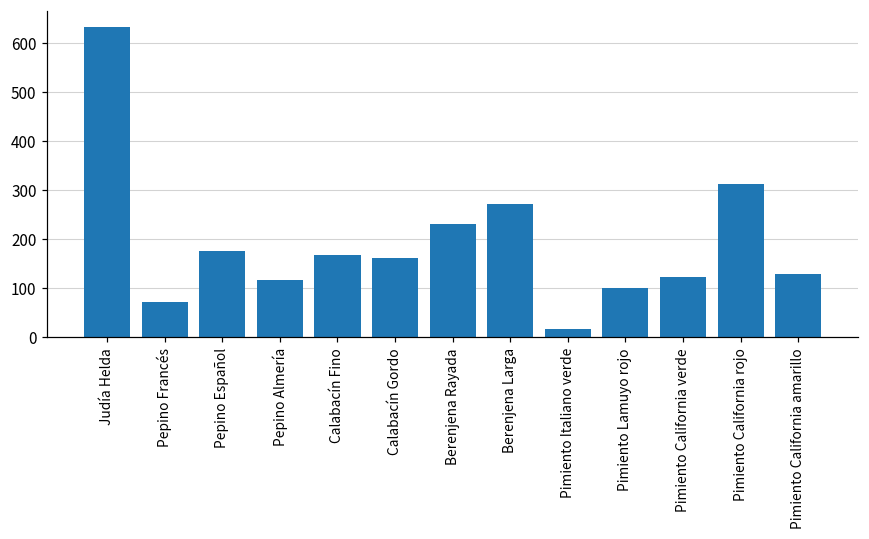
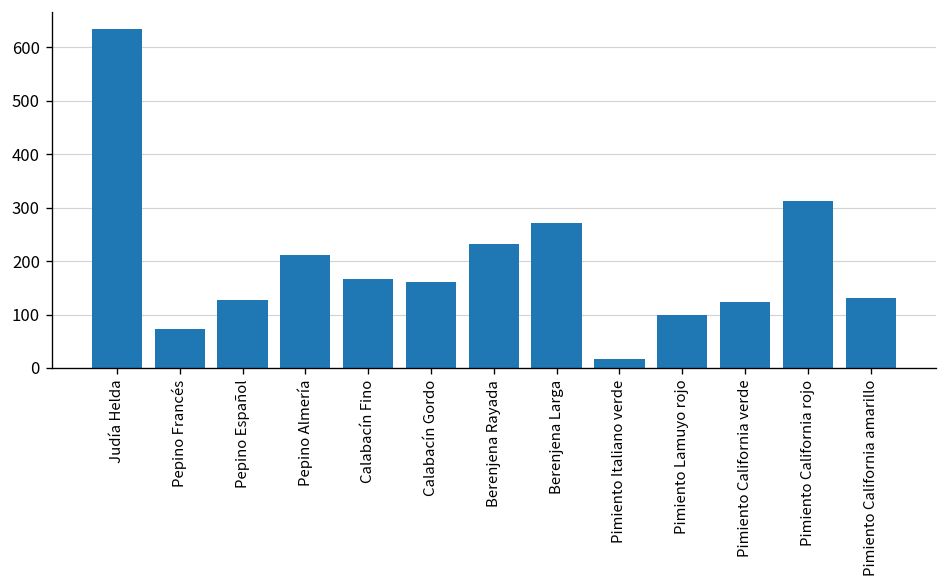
Pepino Español: 180 -> 130
Pepino Almería: 120 -> 210
